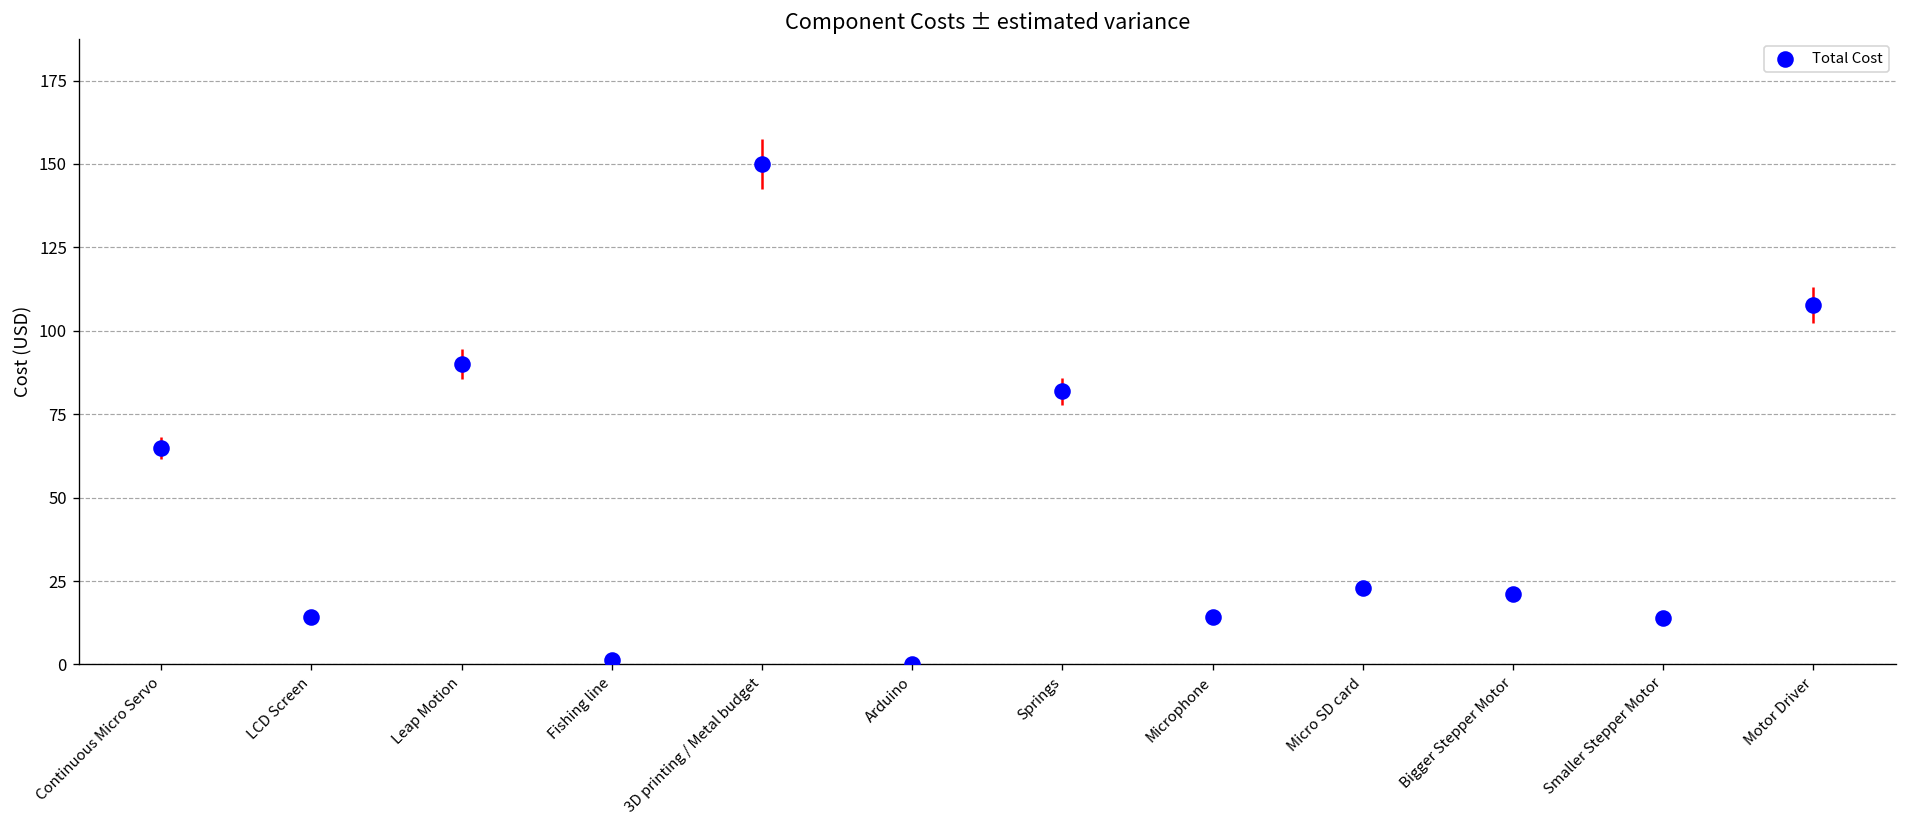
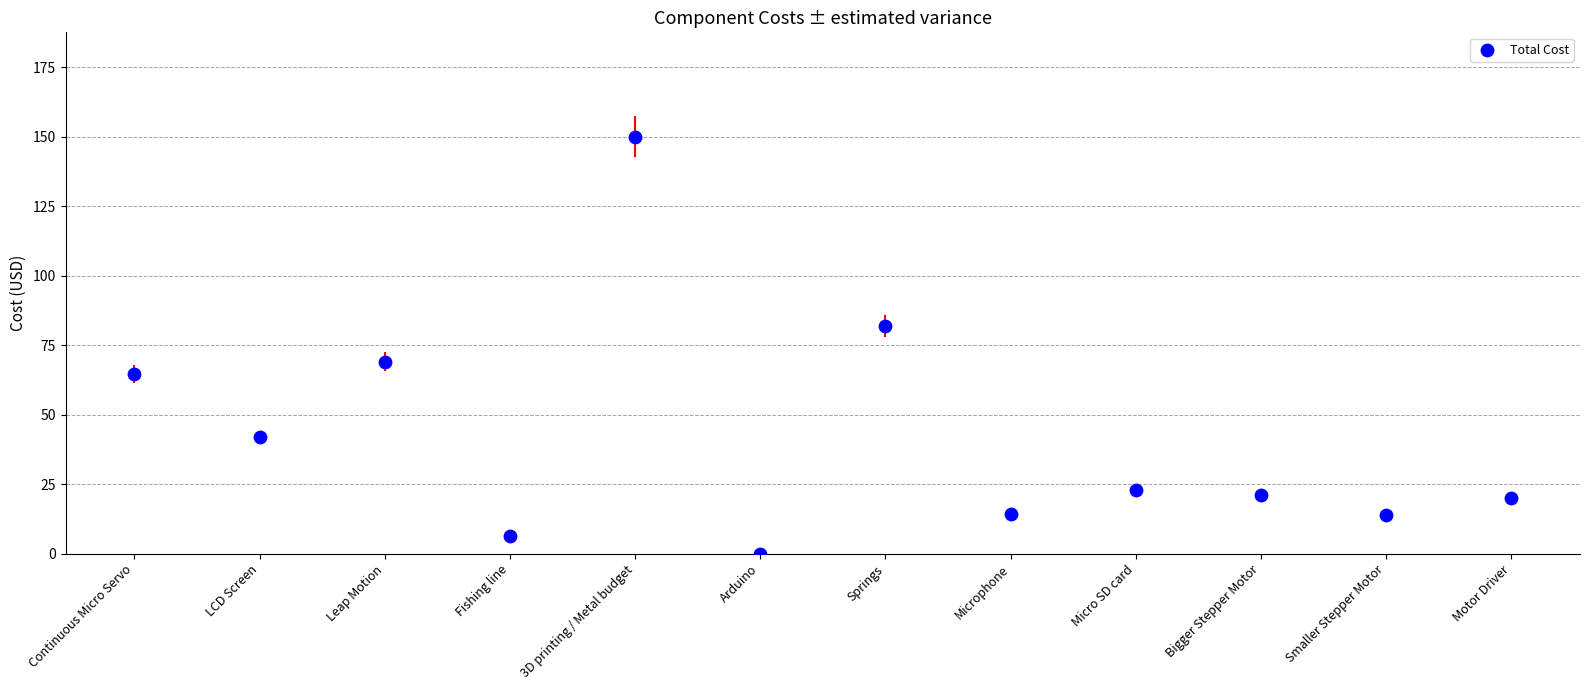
LCD Screen: 14 -> 42
Leap Motion: 90 -> 69
Fishing line: 1 -> 6
Motor Driver: 108 -> 20
